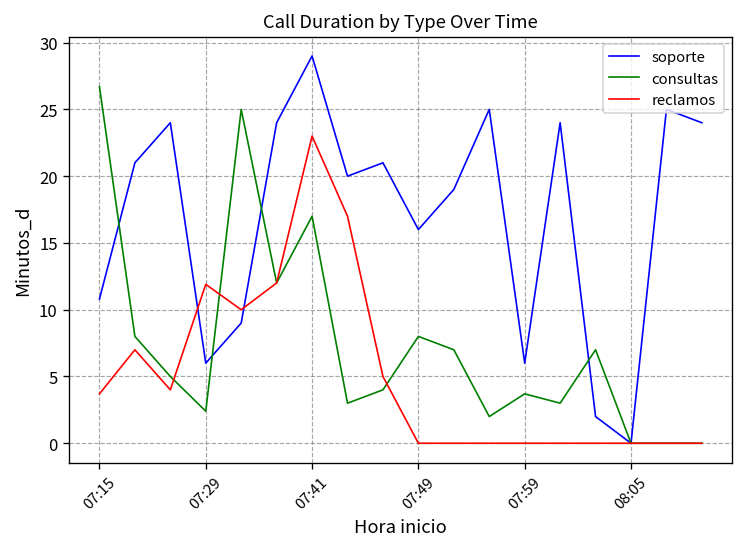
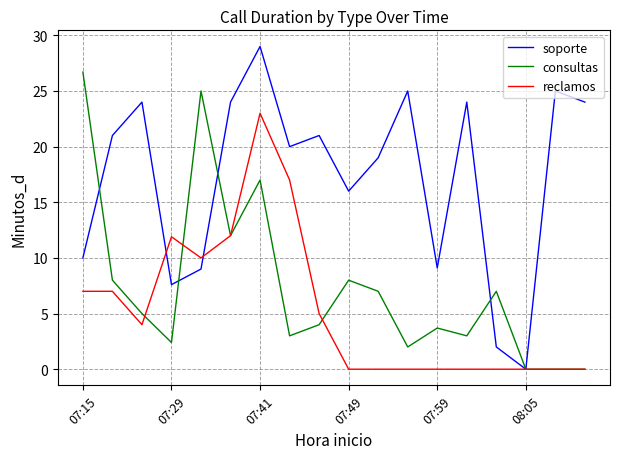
soporte, 07:15: 10.8 -> 10.0
reclamos, 07:15: 3.7 -> 7.0
soporte, 07:29: 6.0 -> 7.6
soporte, 07:59: 6.0 -> 9.1
